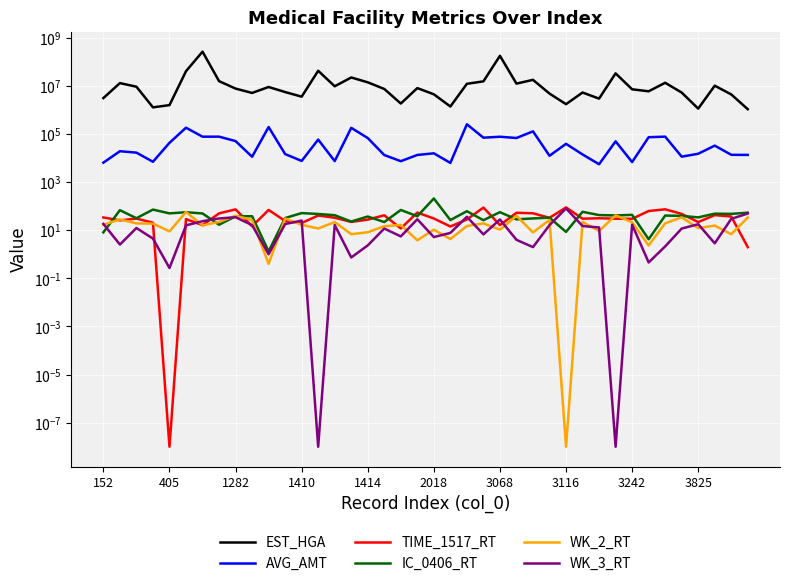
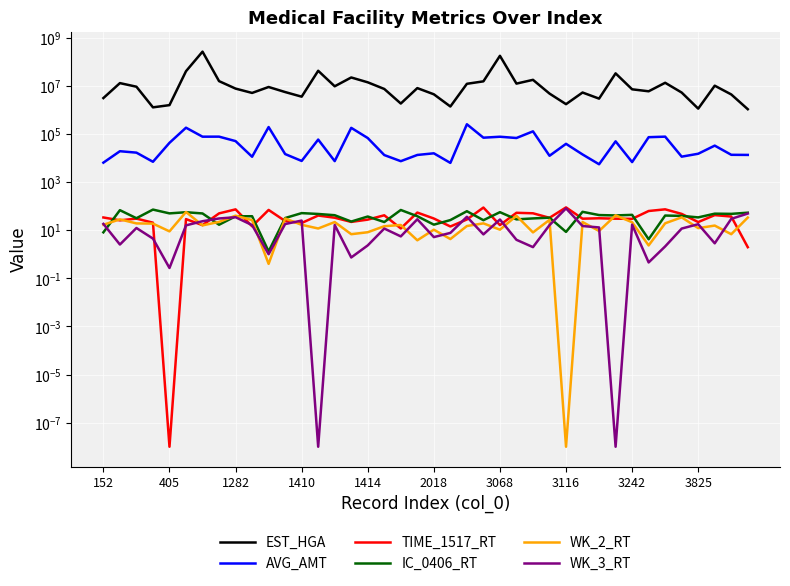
IC_0406_RT, 2018: 200 -> 20
